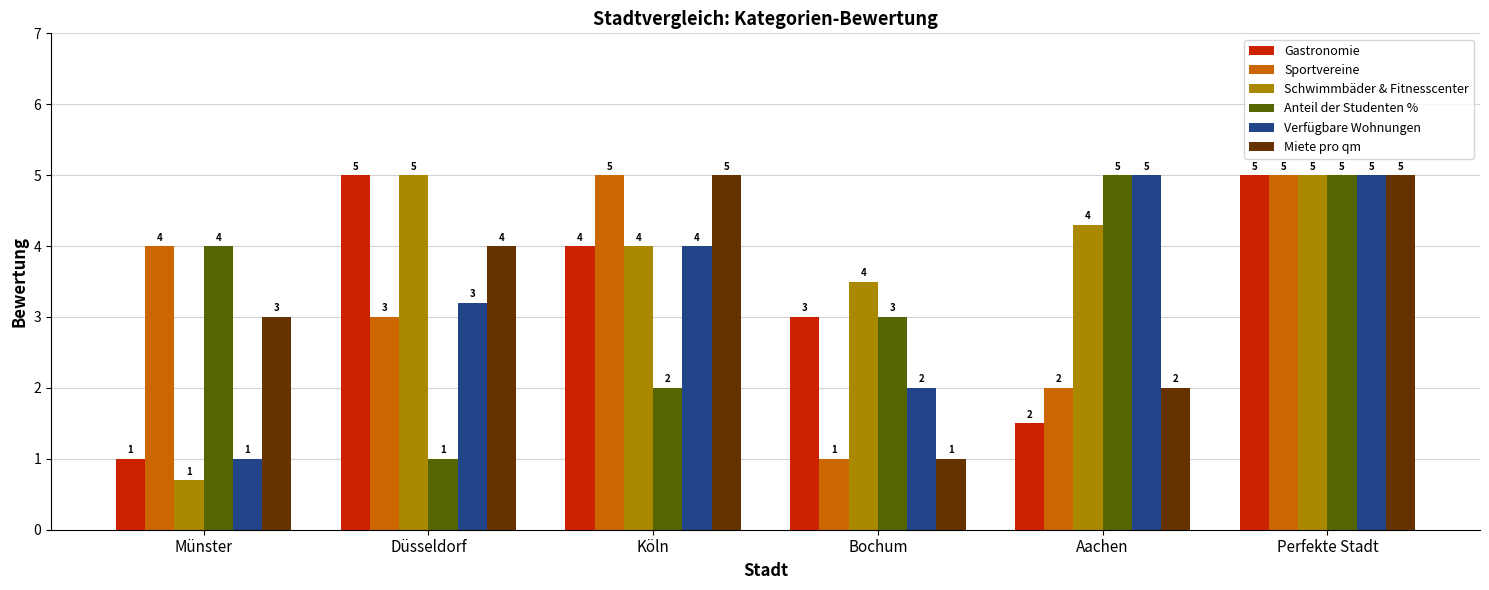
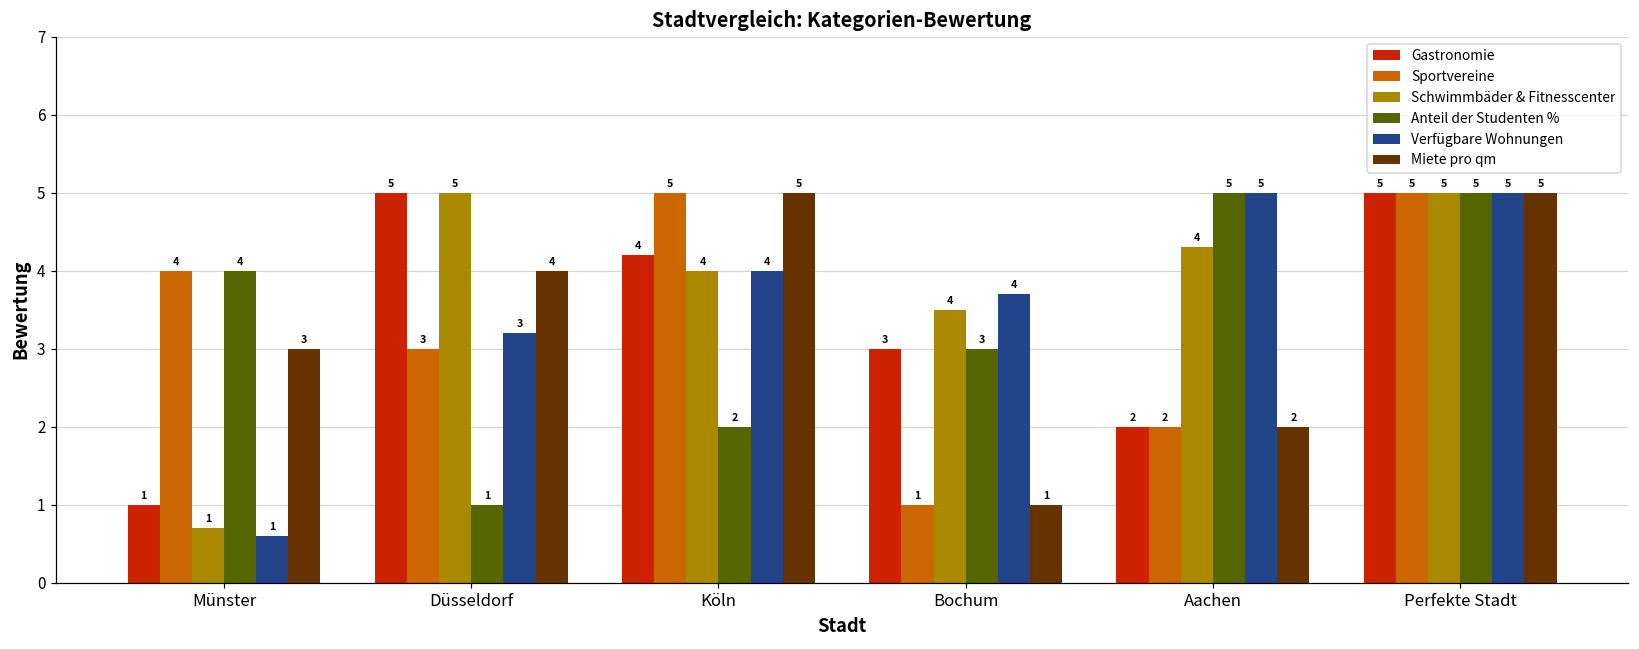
Verfügbare Wohnungen, Münster: 1.0 -> 0.6
Gastronomie, Köln: 4.0 -> 4.2
Verfügbare Wohnungen, Bochum: 2 -> 4
Gastronomie, Aachen: 1.5 -> 2.0
